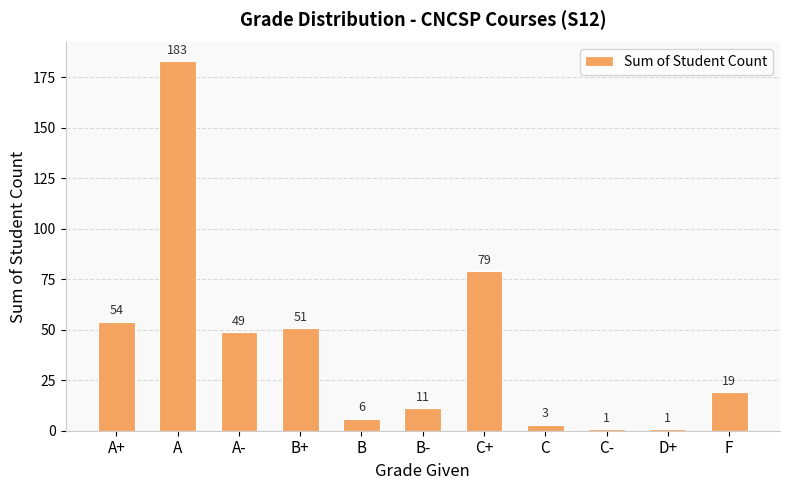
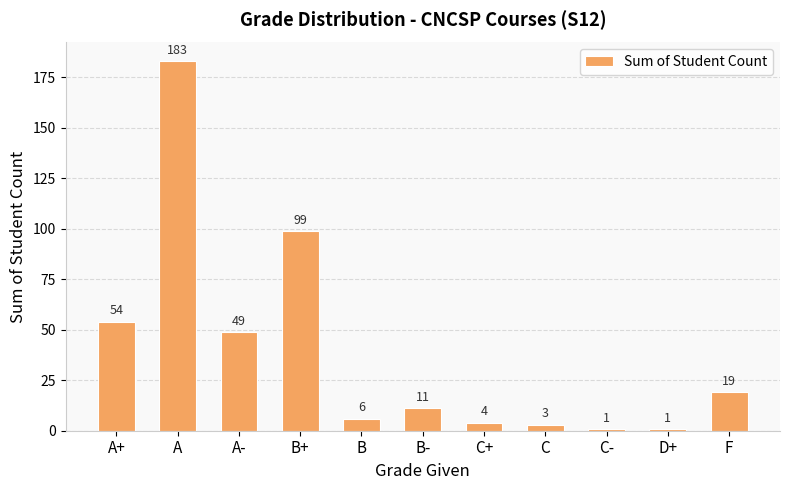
B+: 51 -> 99
C+: 79 -> 4
